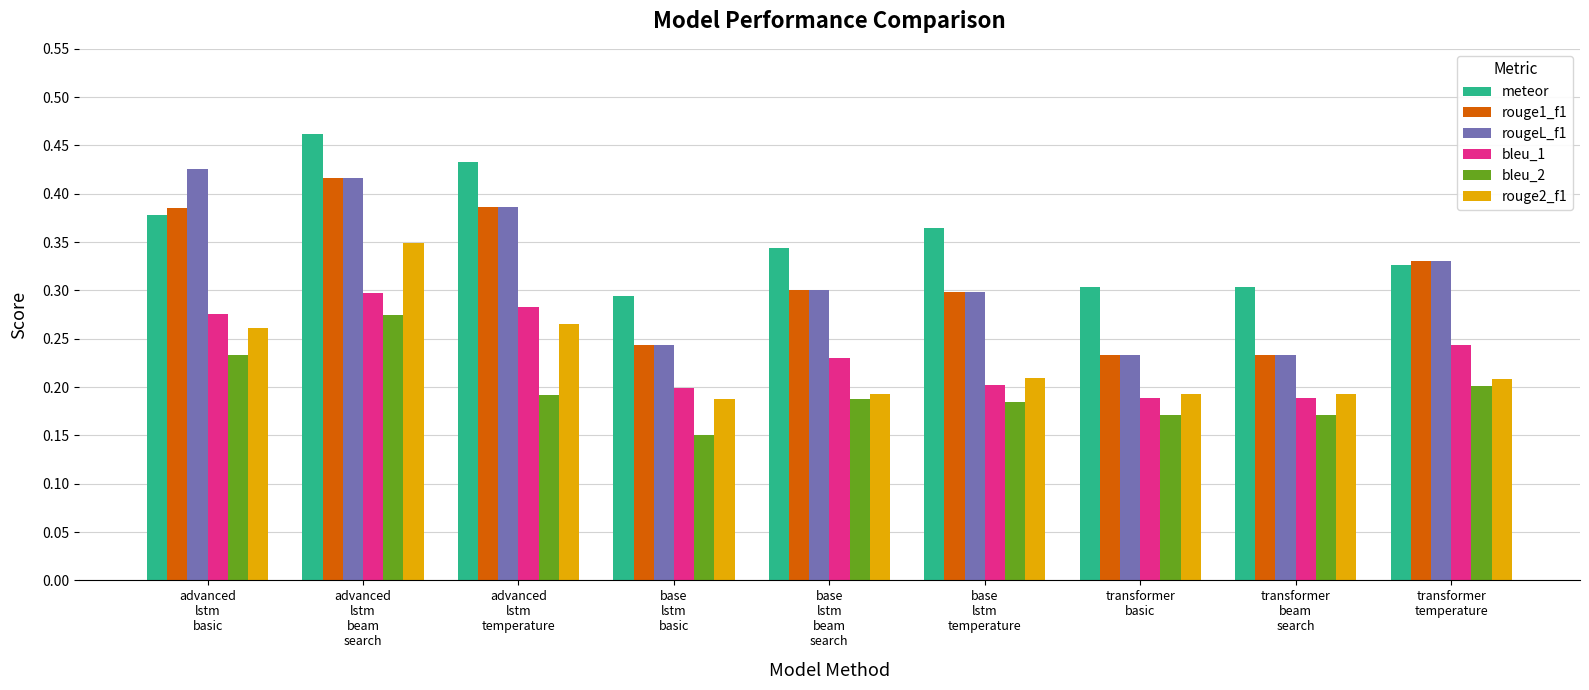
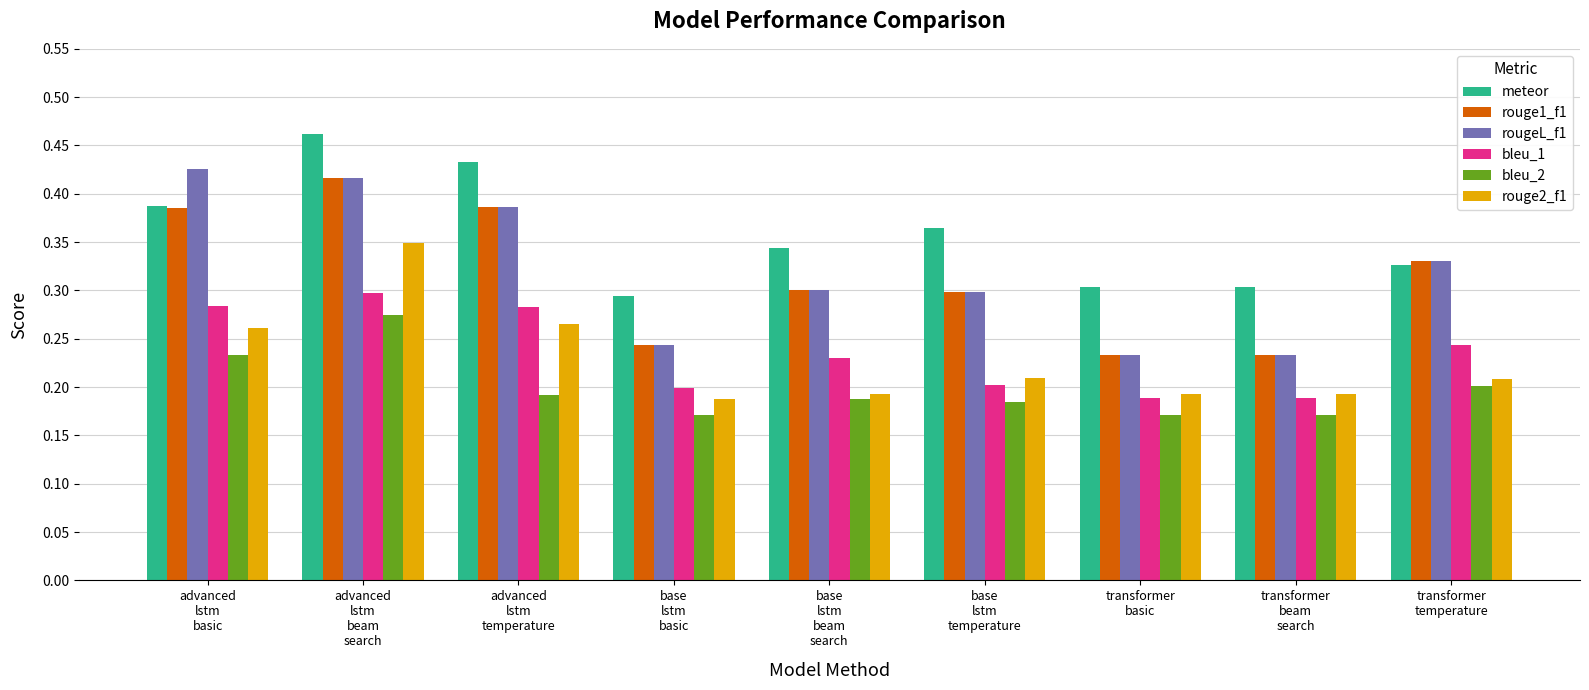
meteor, advanced lstm basic: 0.38 -> 0.39
bleu_1, advanced lstm basic: 0.275 -> 0.284
bleu_2, base lstm basic: 0.15 -> 0.17
